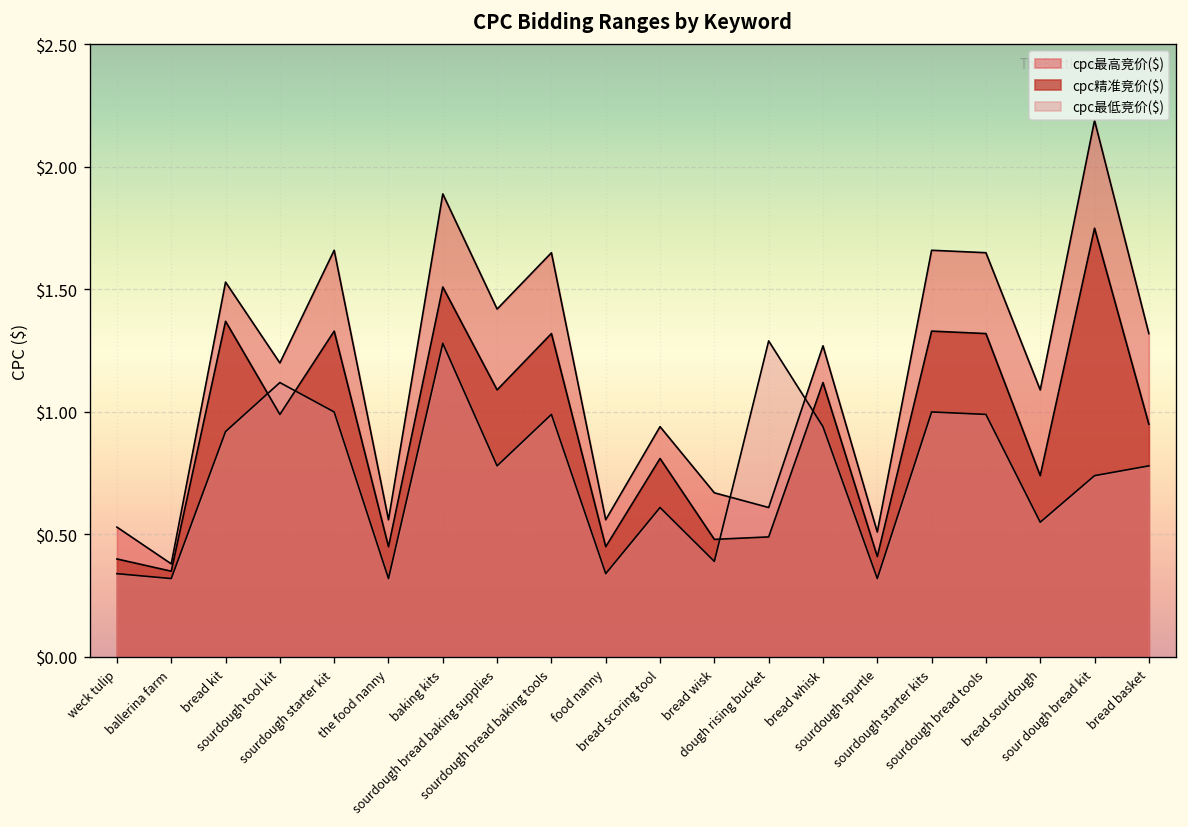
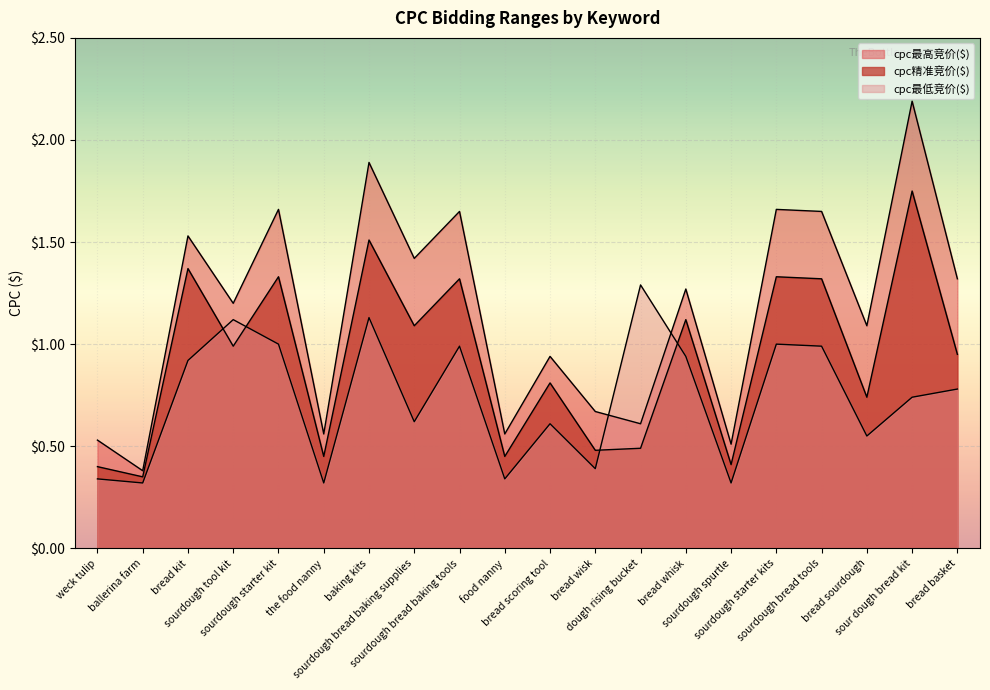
cpc最低竞价($), baking kits: $1.28 -> $1.13
cpc最低竞价($), sourdough bread baking supplies: $0.78 -> $0.62
